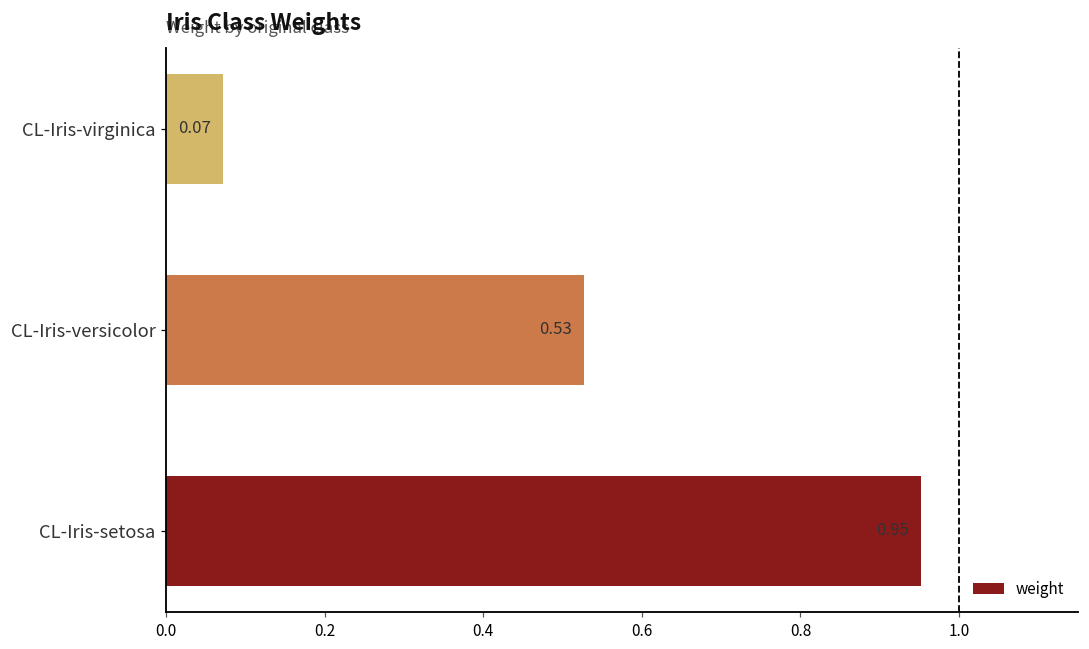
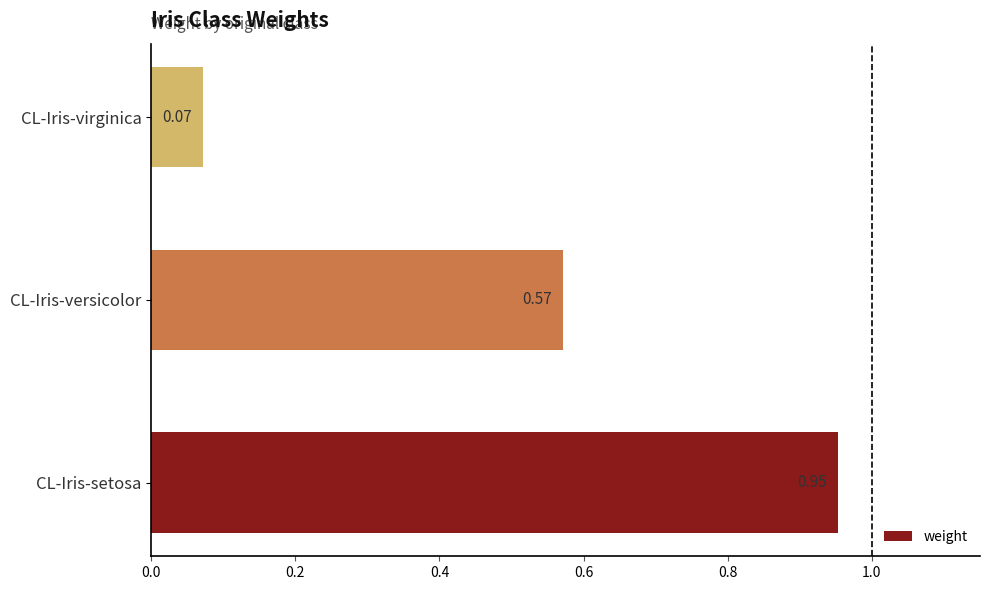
CL-Iris-versicolor: 0.53 -> 0.57
